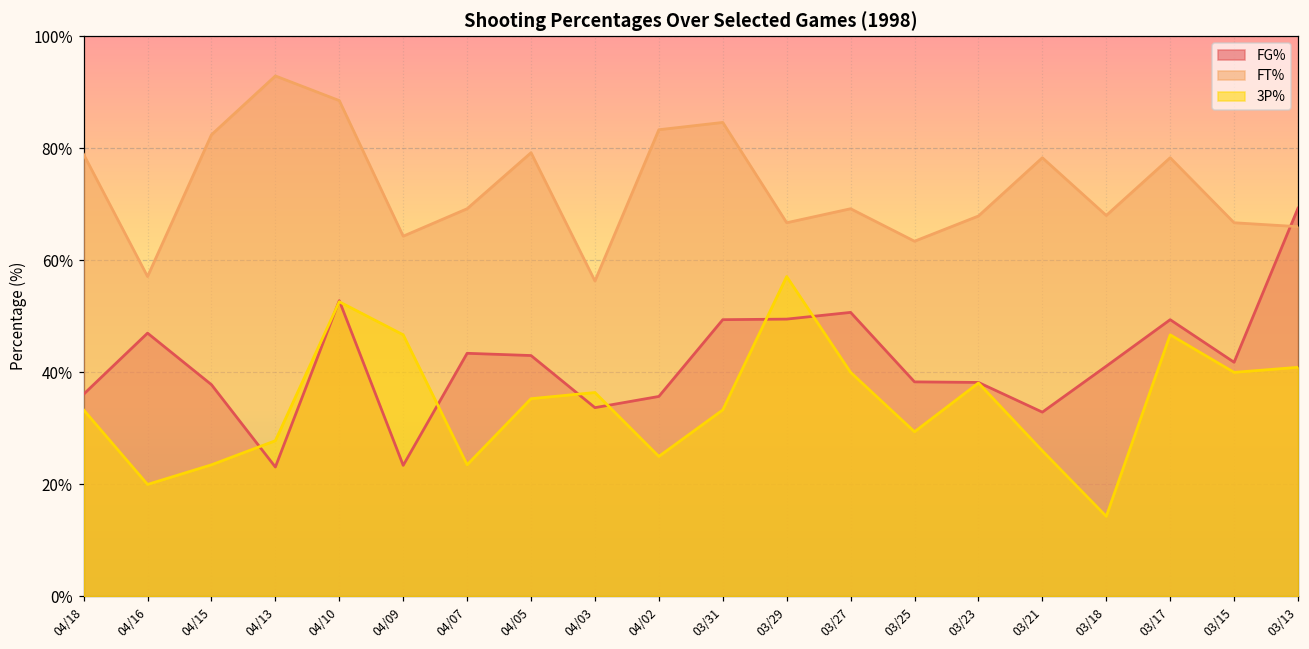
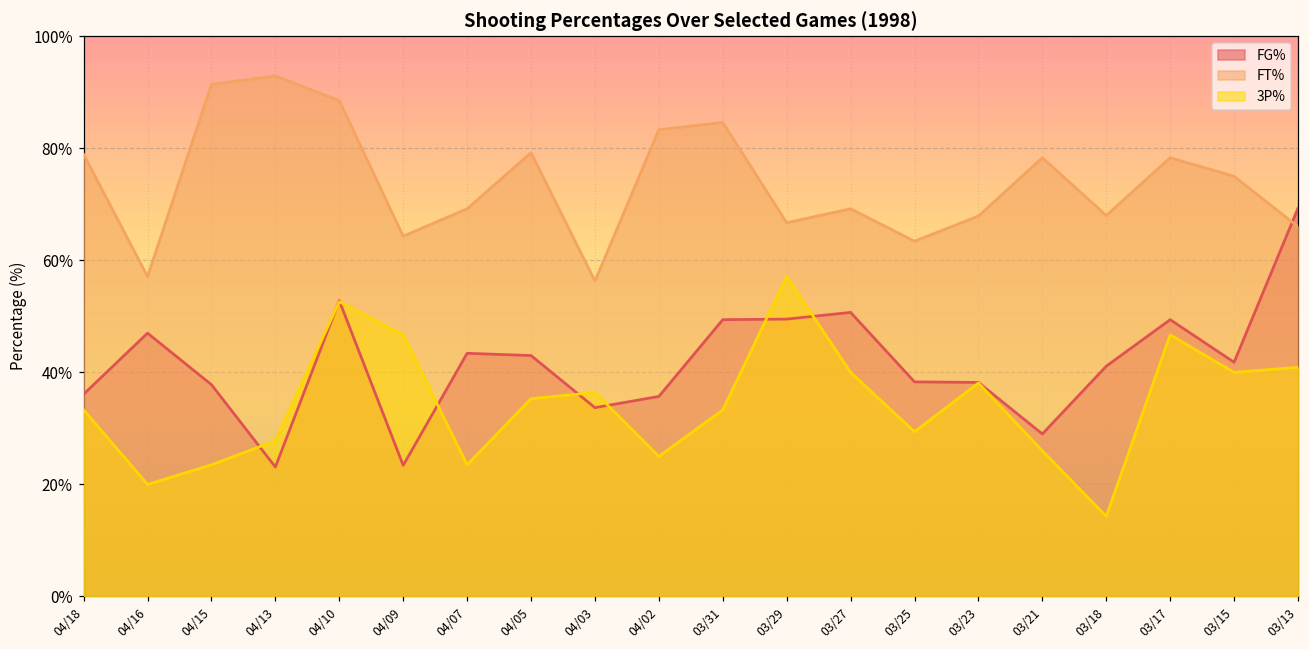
FT%, 04/15: 82% -> 91%
FG%, 03/21: 33% -> 29%
FT%, 03/15: 67% -> 75%
